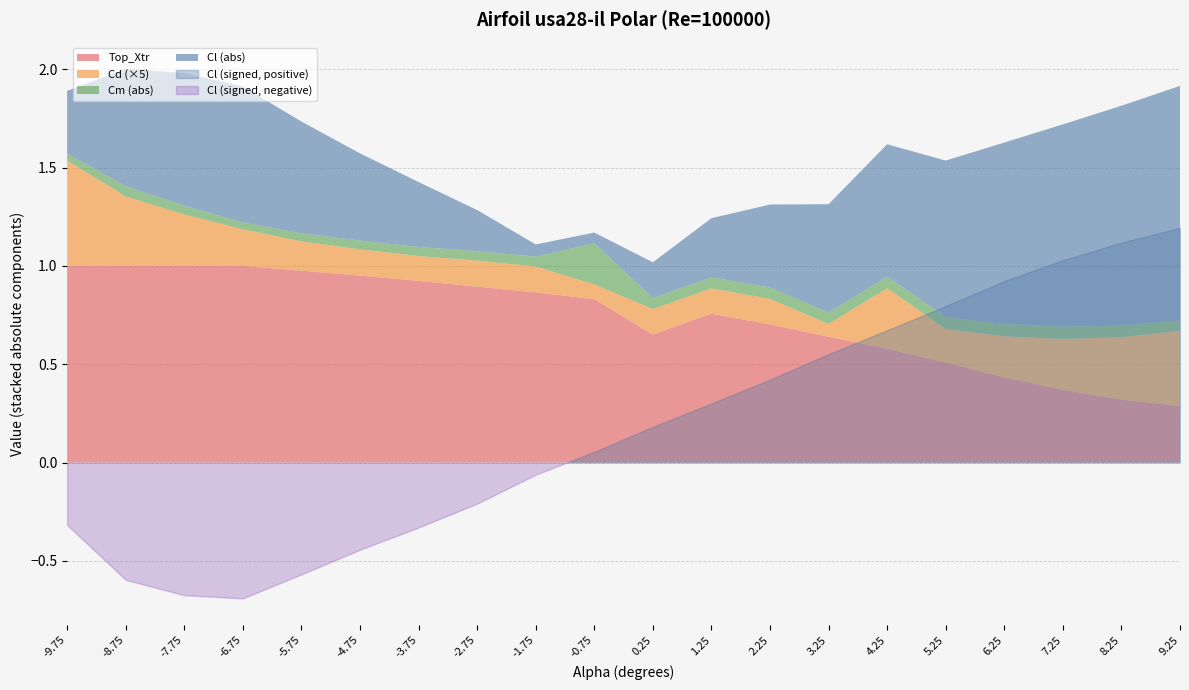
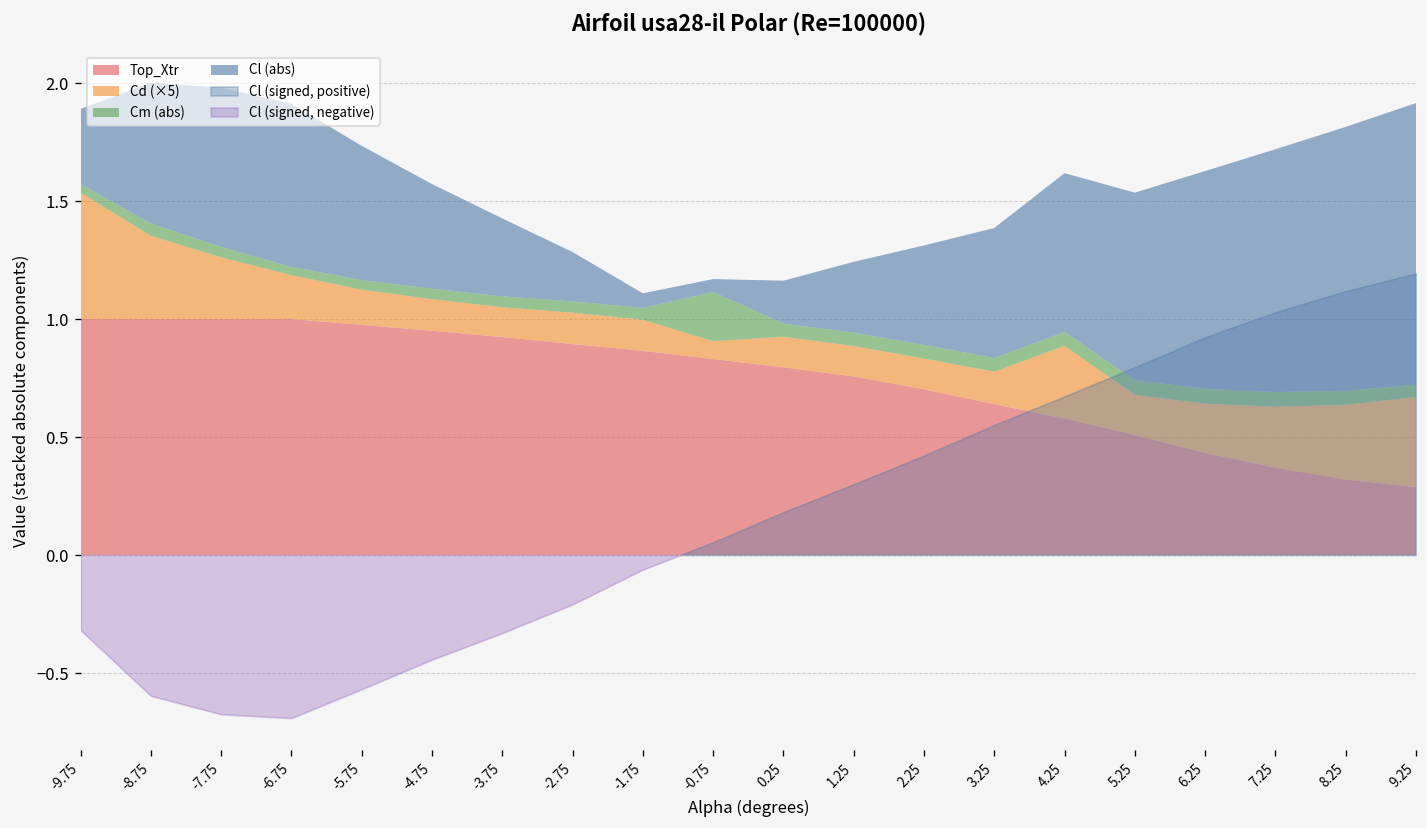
Top_Xtr, 0.25: 0.65 -> 0.80
Cd (×5), 3.25: 0.07 -> 0.14
